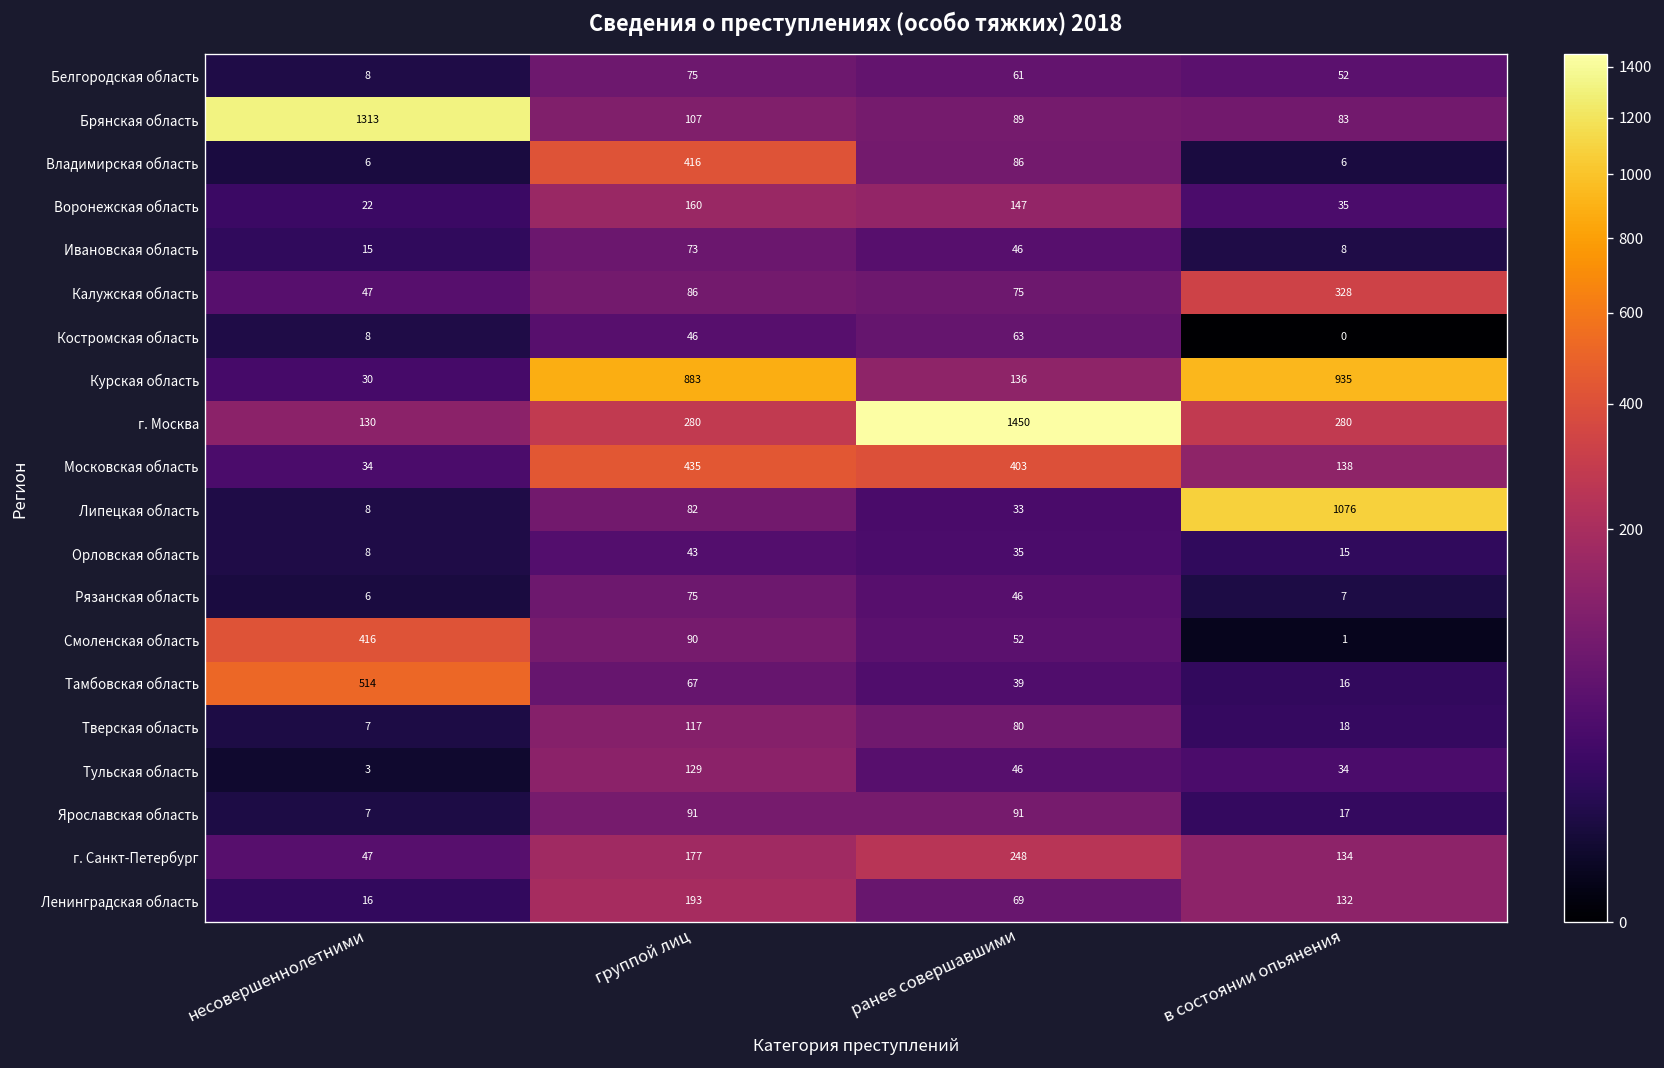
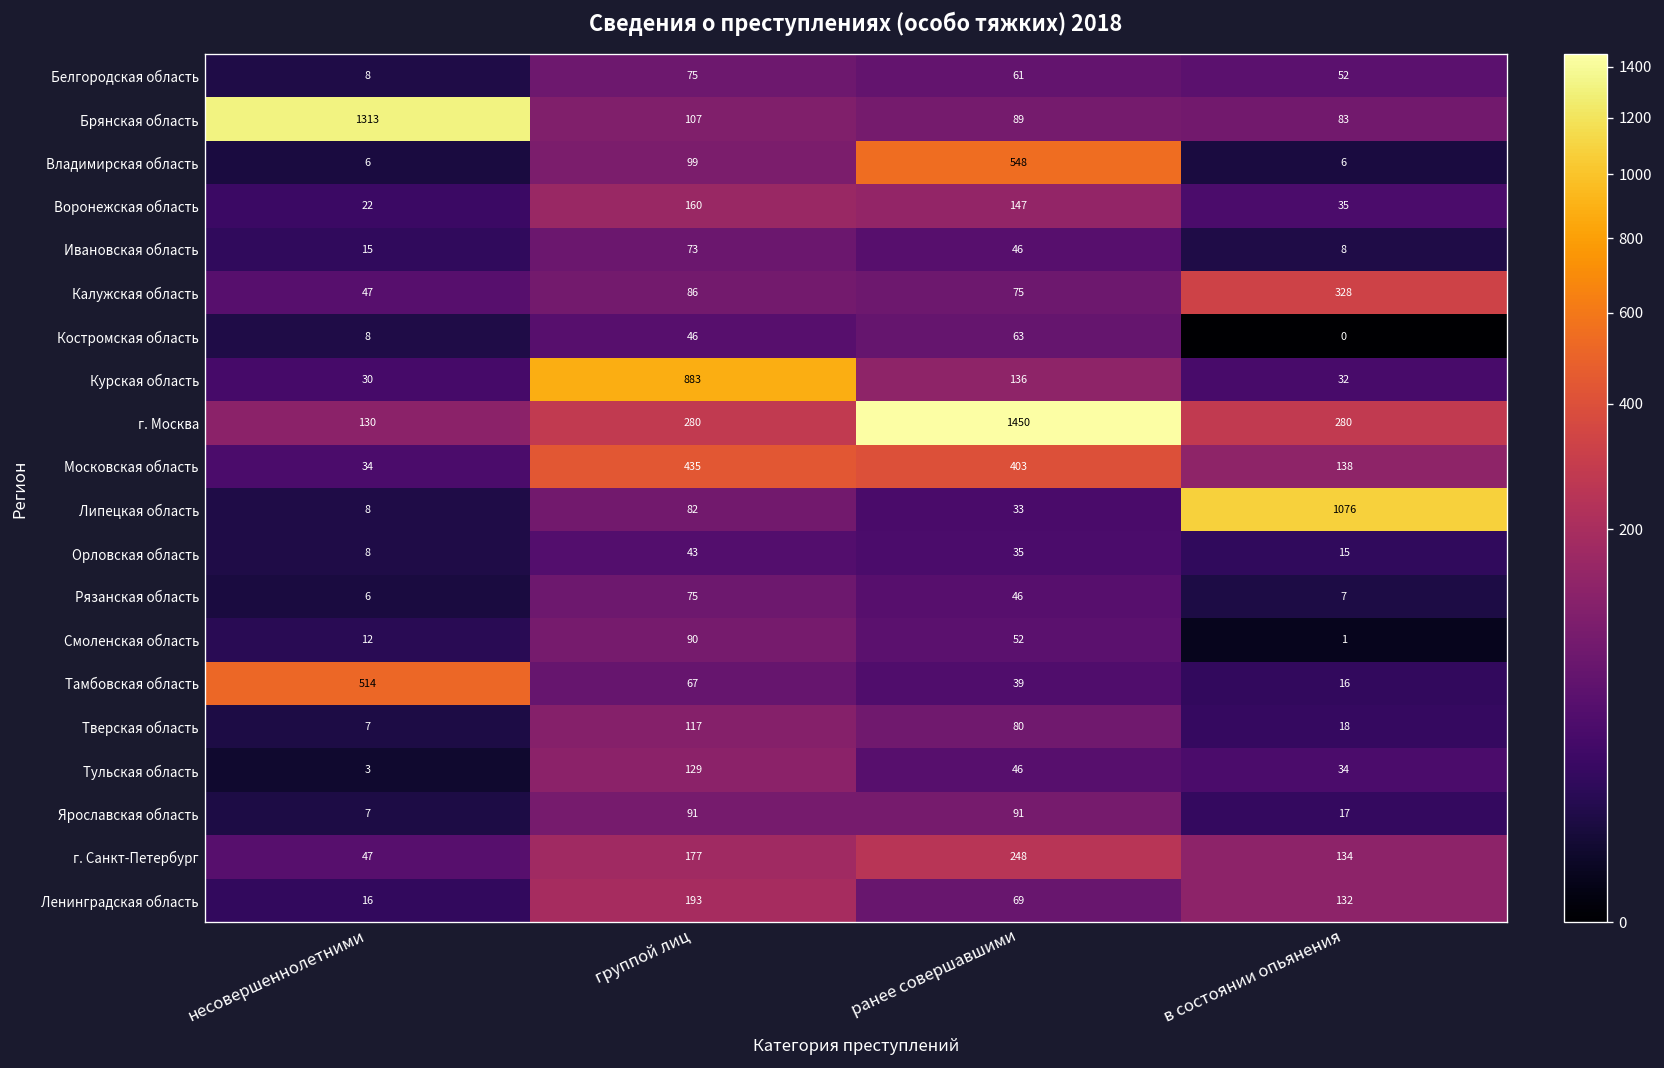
Владимирская область, группой лиц: 416 -> 99
Владимирская область, ранее совершавшими: 86 -> 548
Курская область, в состоянии опьянения: 935 -> 32
Смоленская область, несовершеннолетними: 416 -> 12
